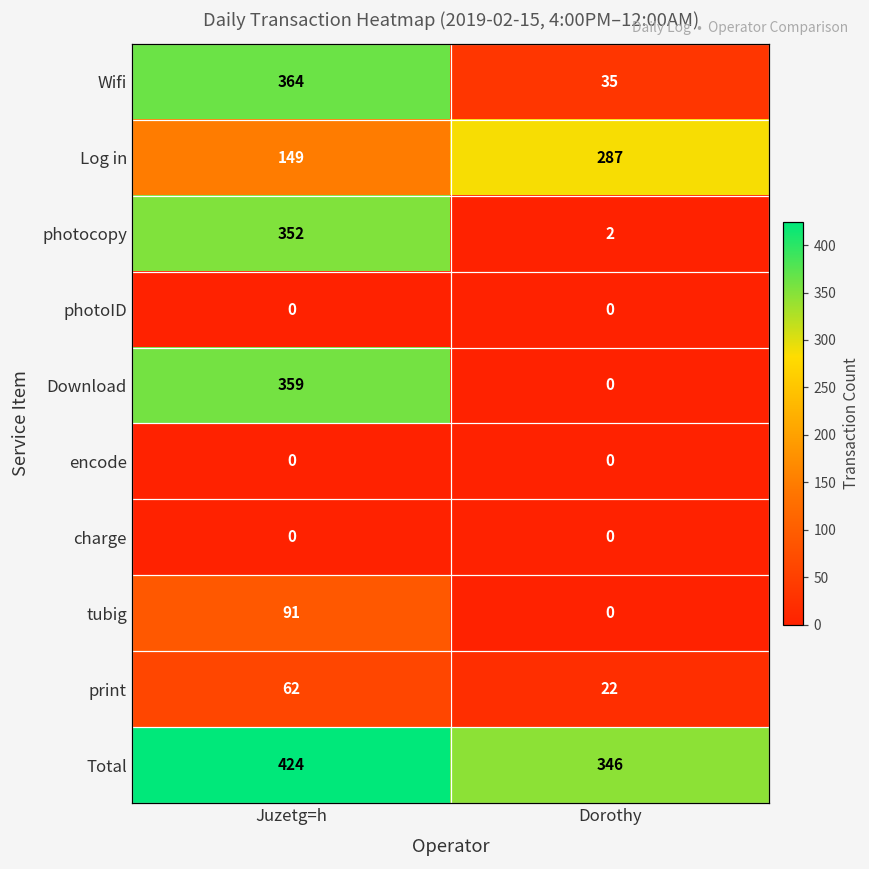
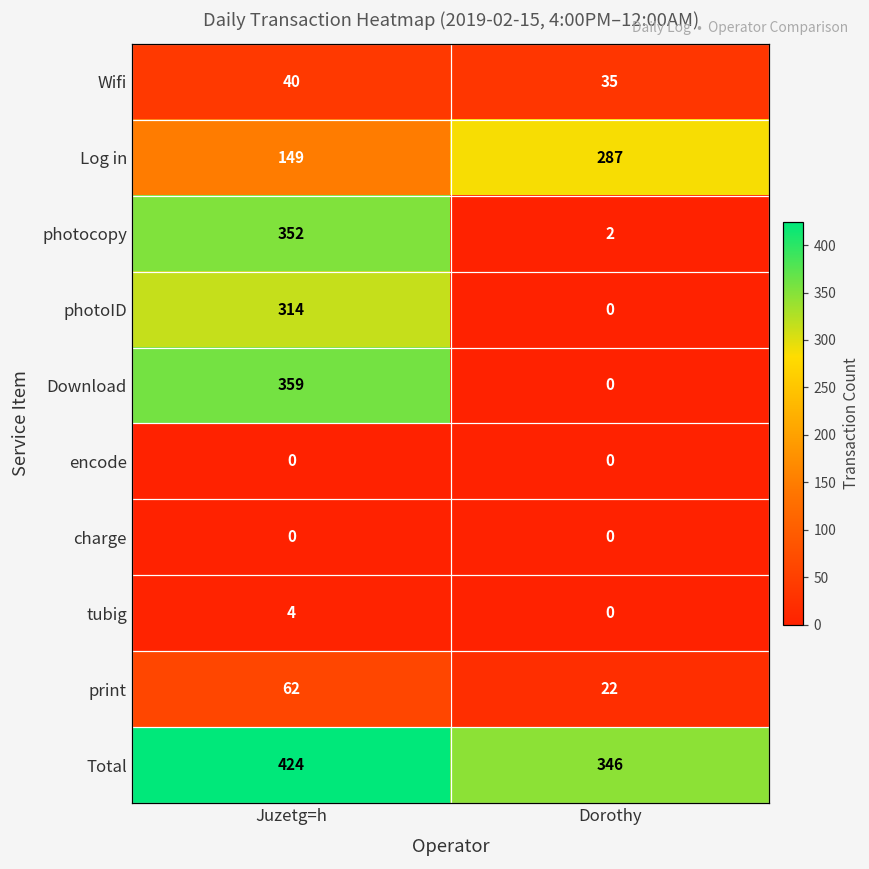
Wifi, Juzetg=h: 364 -> 40
photoID, Juzetg=h: 0 -> 314
tubig, Juzetg=h: 91 -> 4
